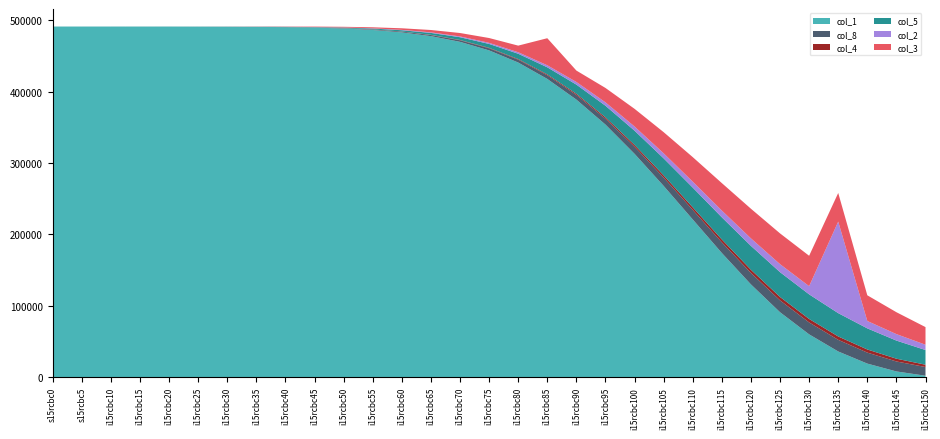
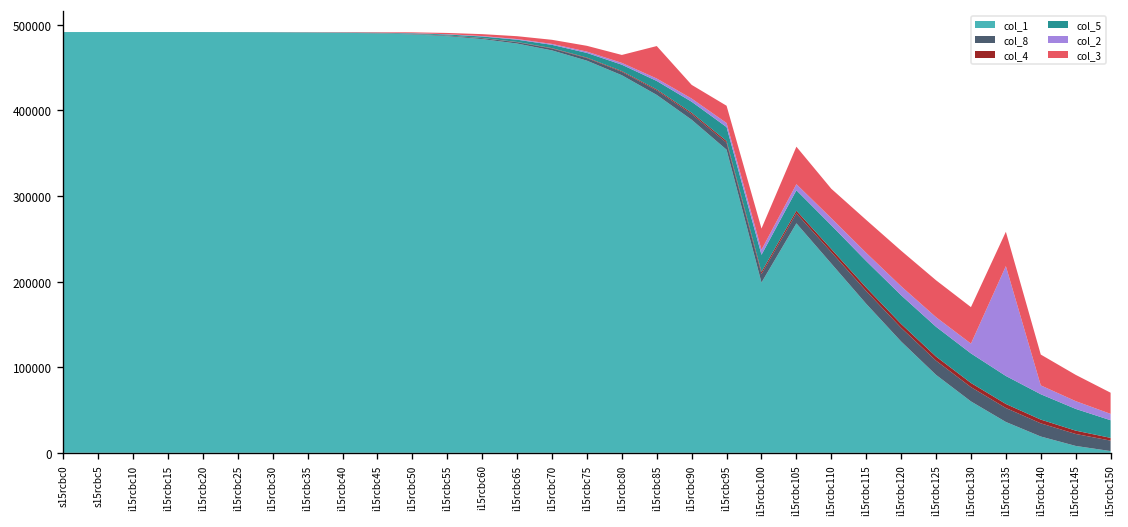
col_1, i15rcbc100: 310000 -> 200000
col_3, i15rcbc105: 30000 -> 40000
